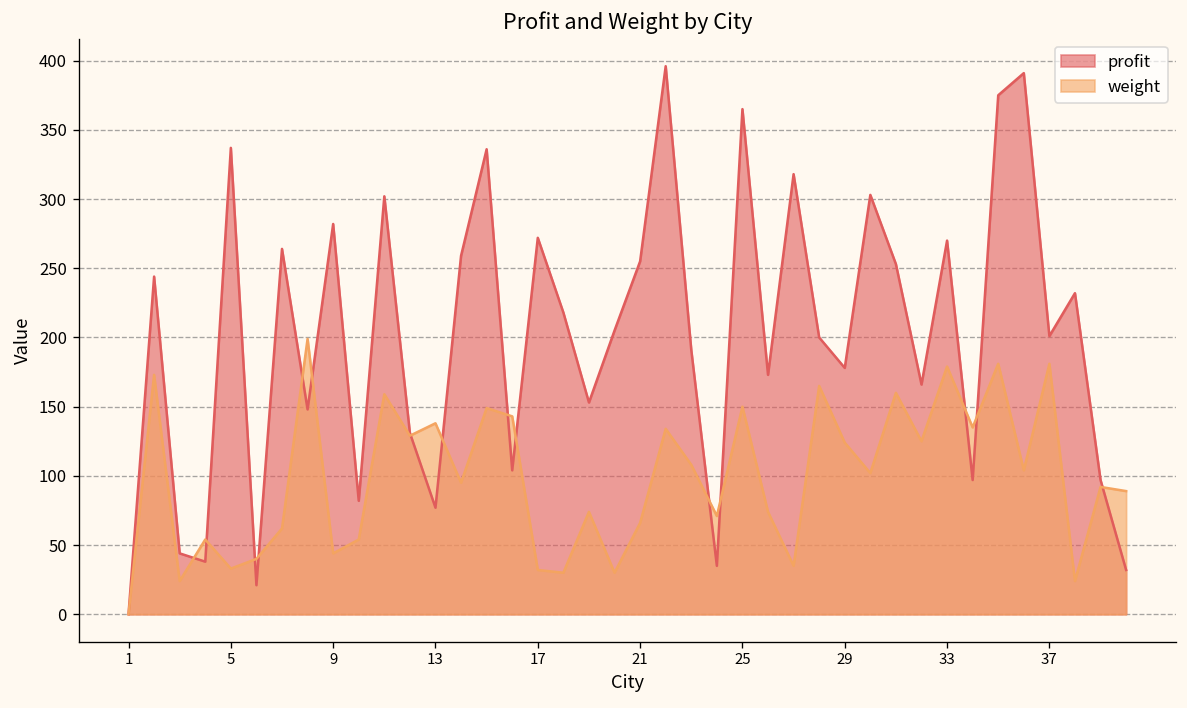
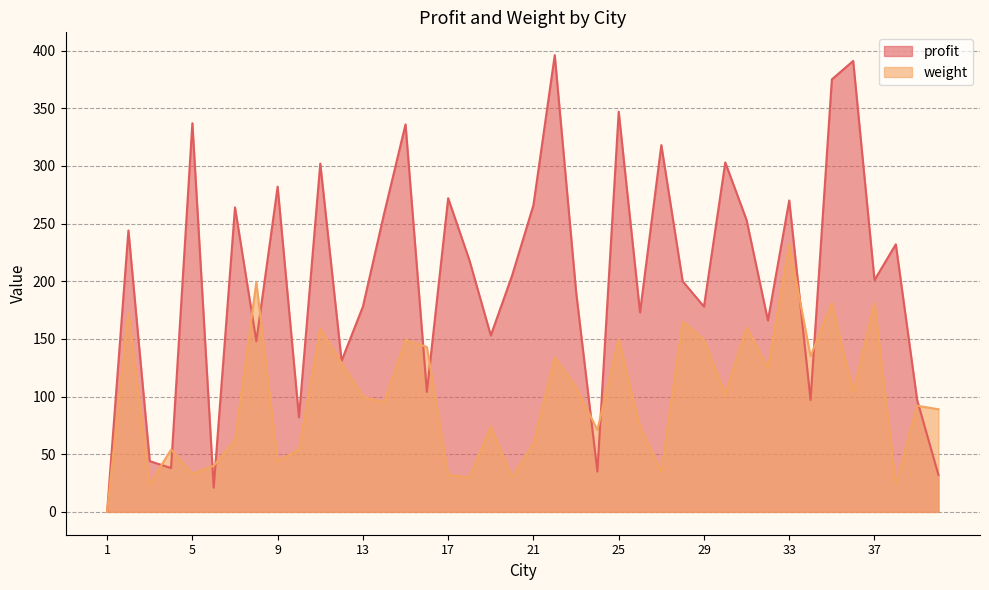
profit, 13: 77 -> 178
weight, 13: 138 -> 100
profit, 21: 255 -> 266
weight, 21: 66 -> 59
profit, 25: 365 -> 347
weight, 29: 124 -> 149
weight, 33: 179 -> 232
